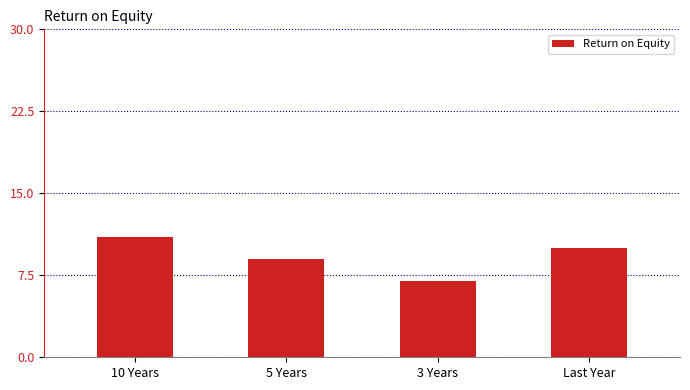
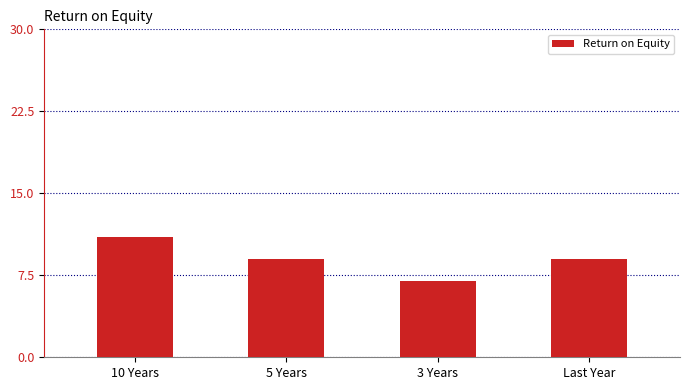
Last Year: 10 -> 9
